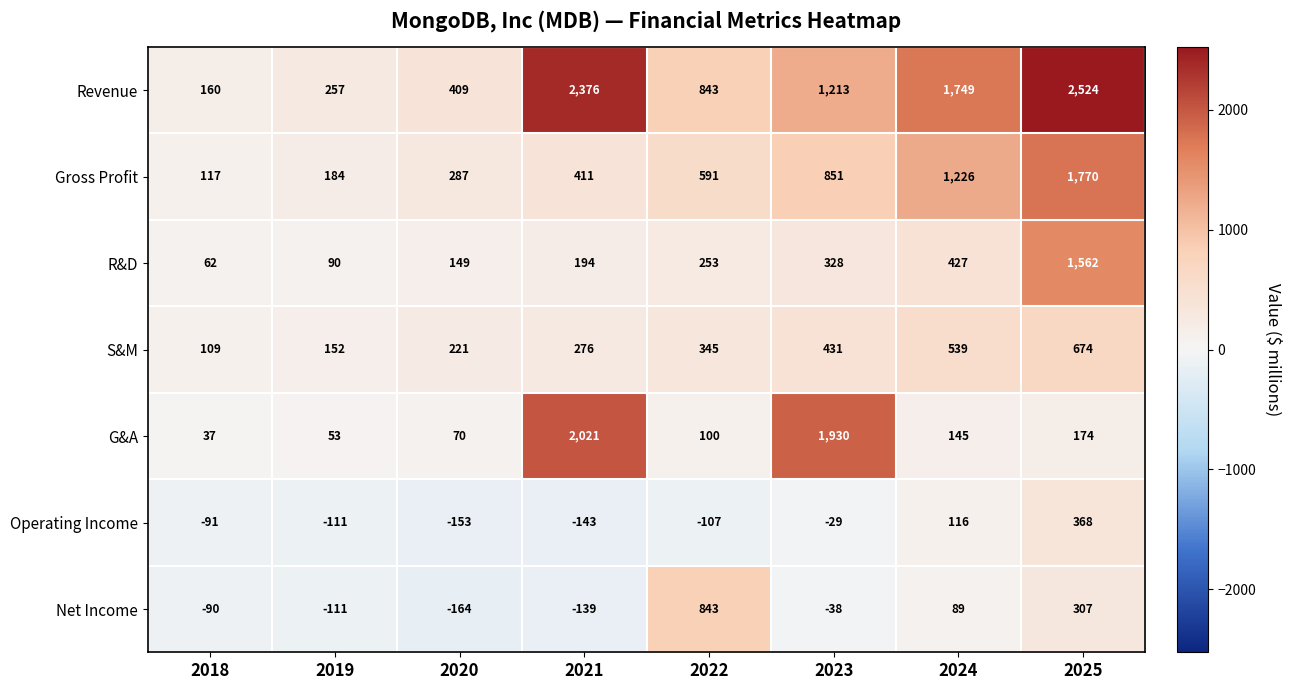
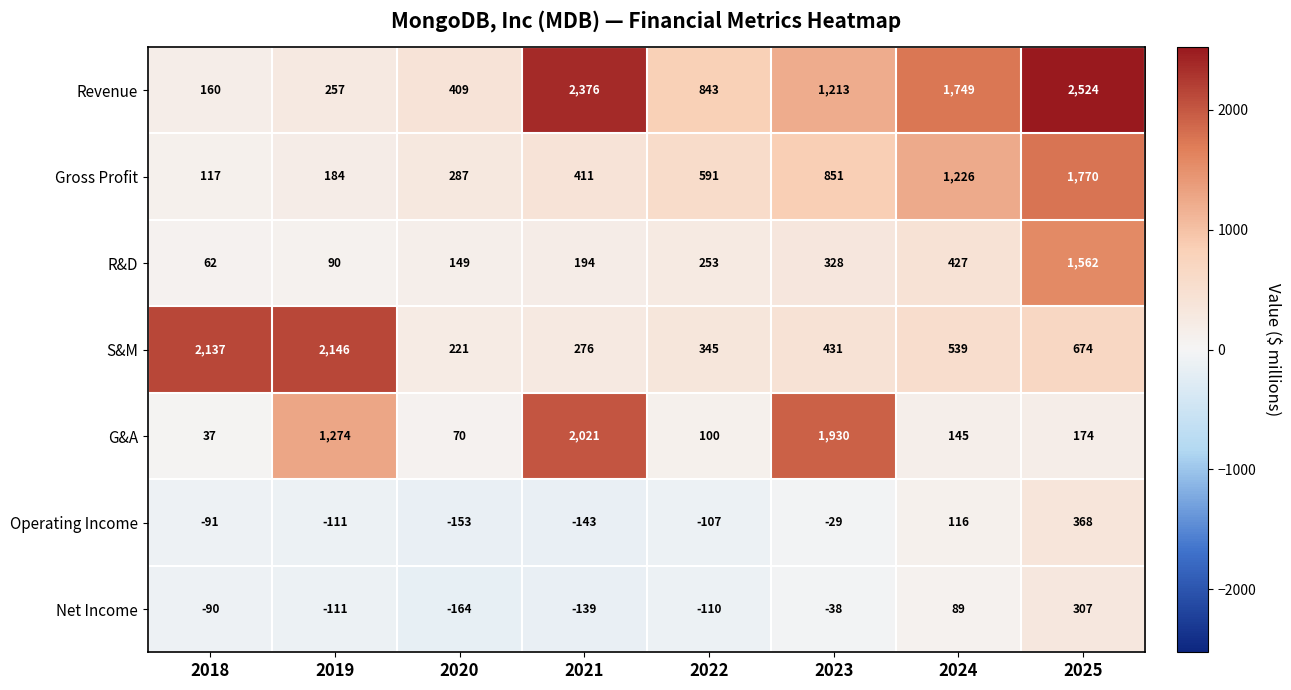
S&M, 2018: 109 -> 2,137
S&M, 2019: 152 -> 2,146
G&A, 2019: 53 -> 1,274
Net Income, 2022: 843 -> -110
